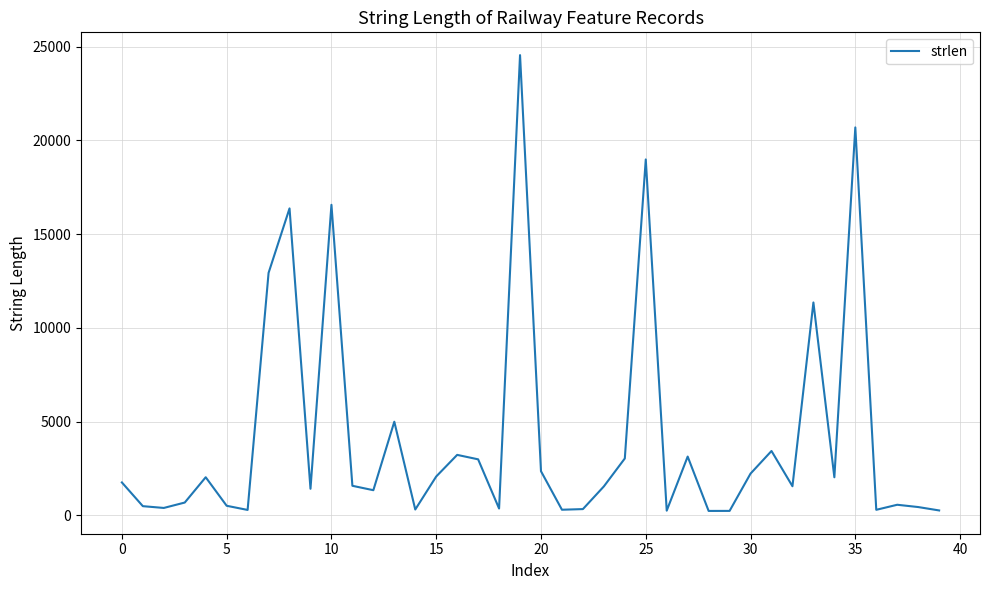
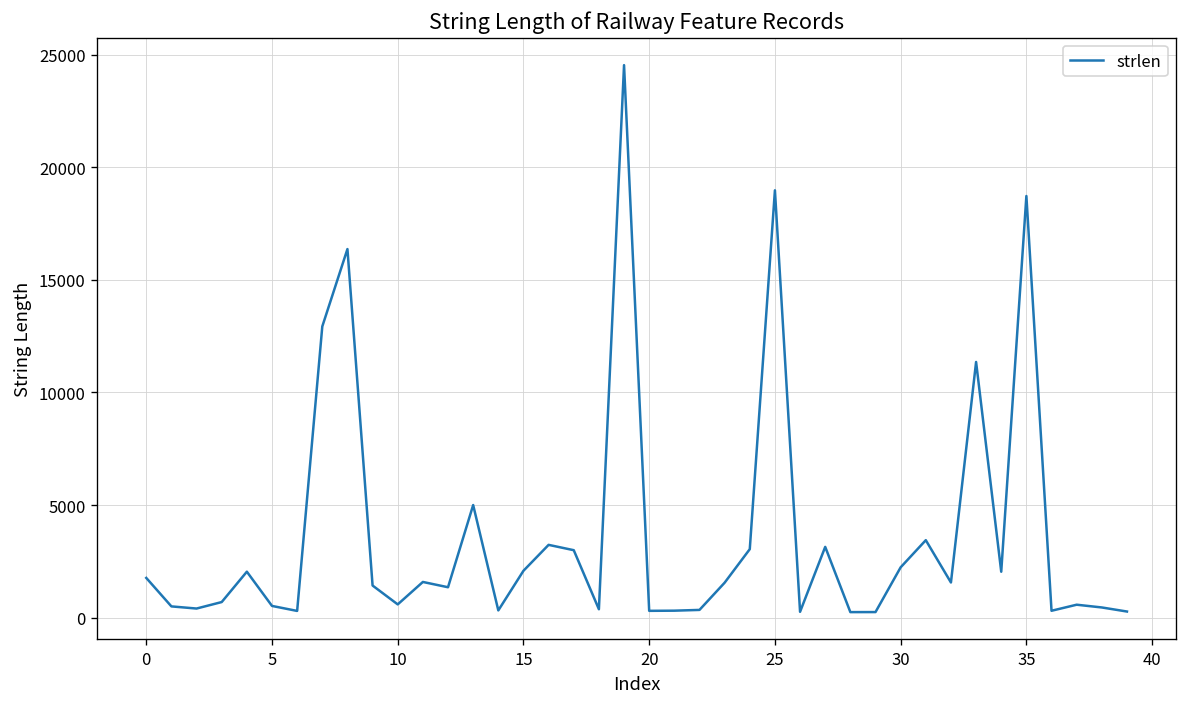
10: 16600 -> 600
20: 2400 -> 300
35: 20700 -> 18700
